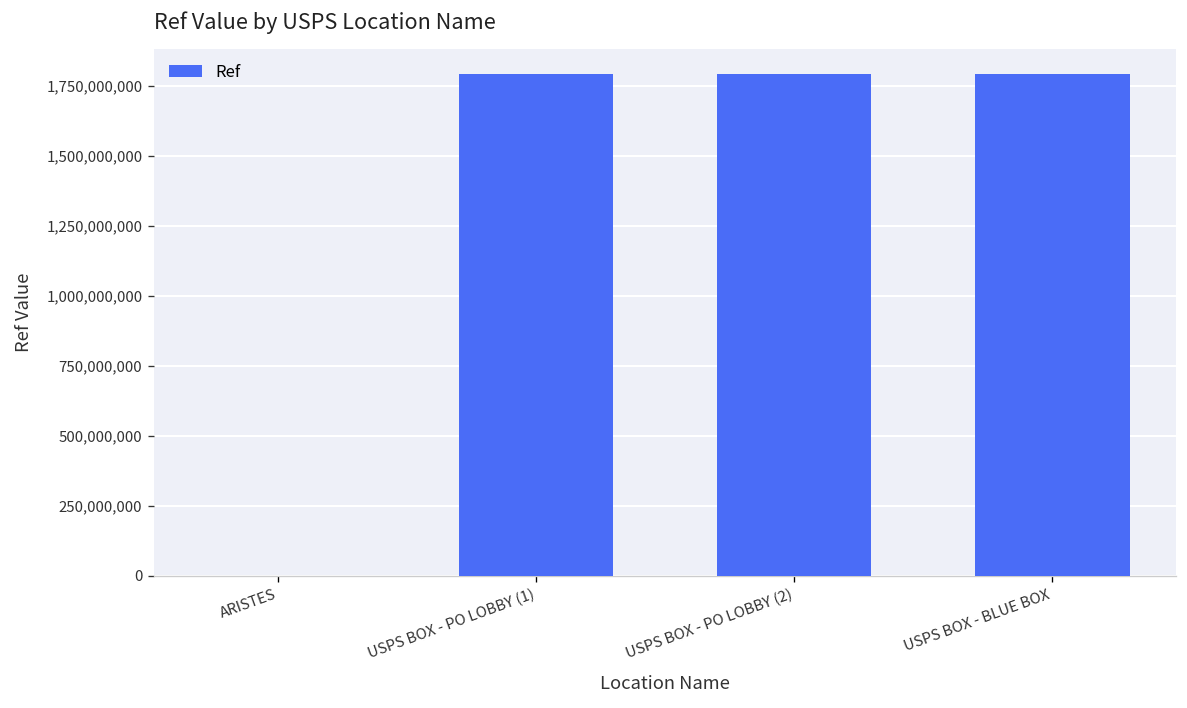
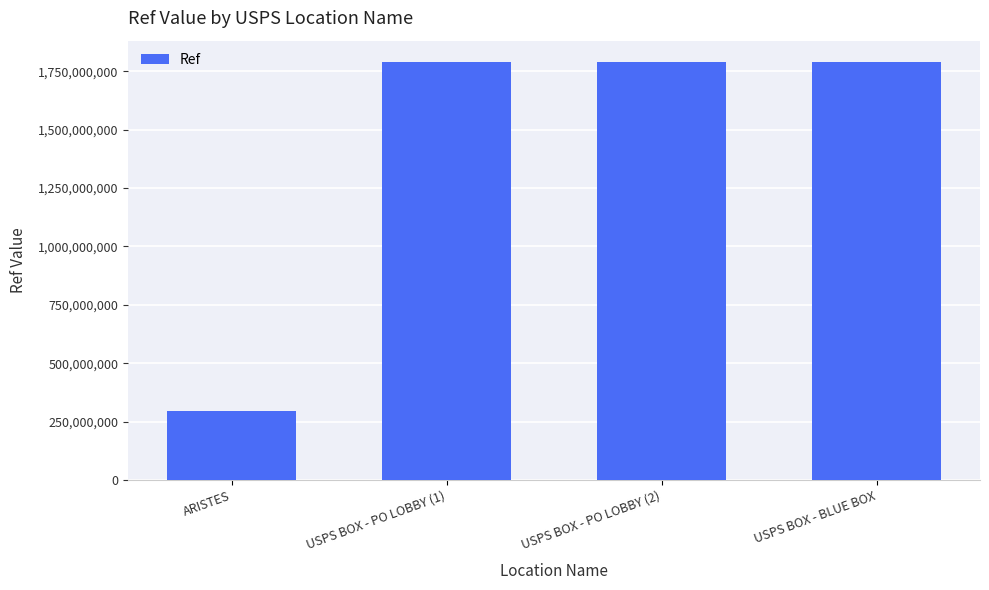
ARISTES: 0 -> 300,000,000
